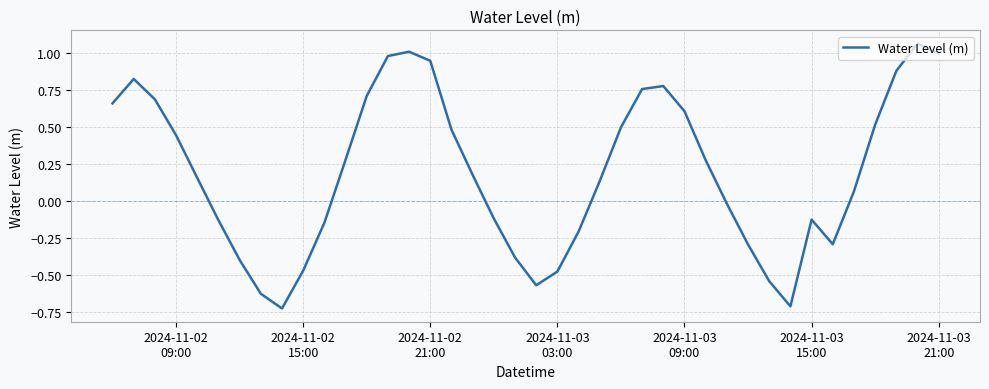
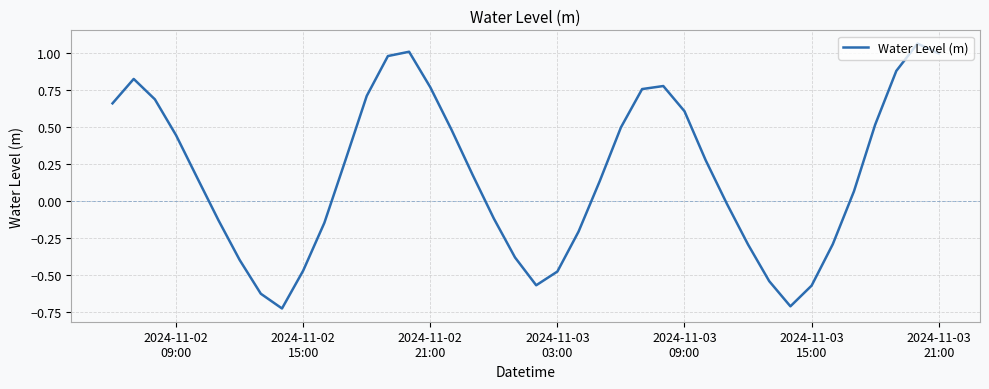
2024-11-02 21:00: 0.95 -> 0.77
2024-11-03 15:00: -0.13 -> -0.57
